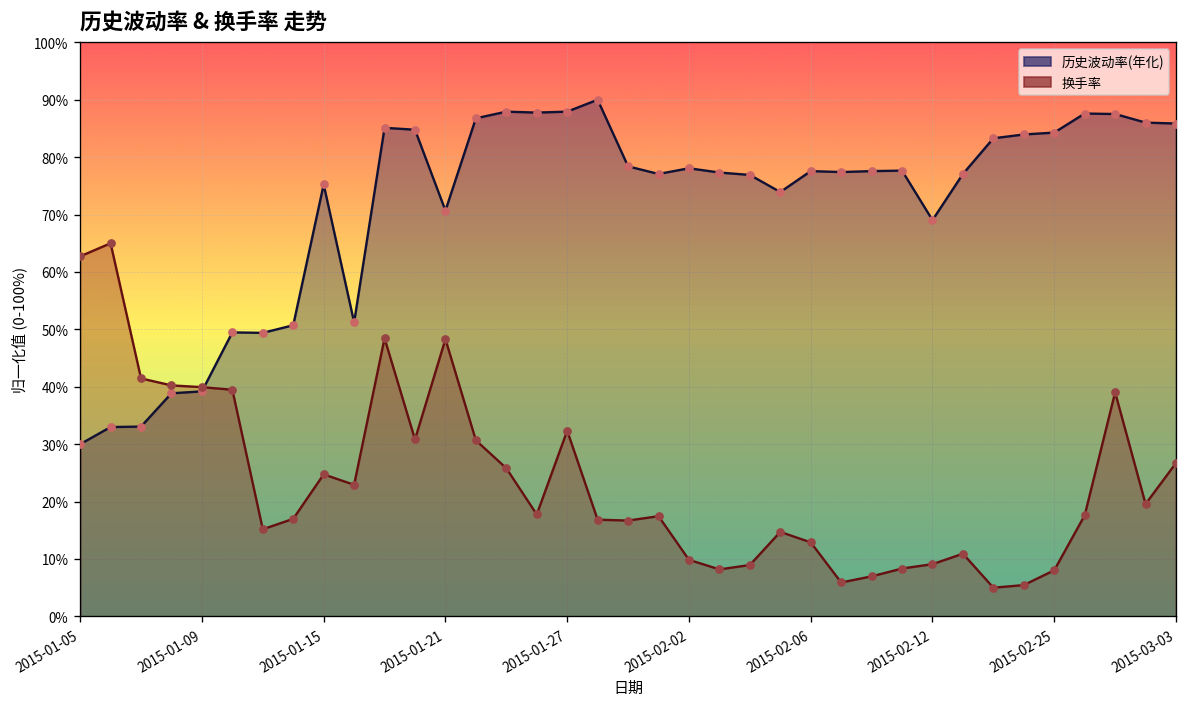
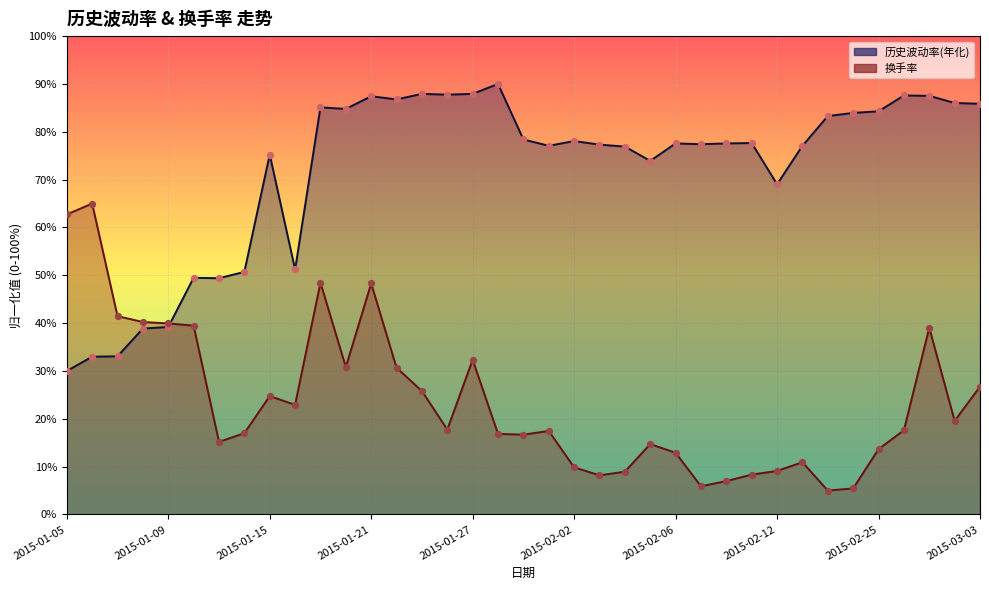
历史波动率(年化), 2015-01-21: 71% -> 87%
换手率, 2015-02-25: 8% -> 14%
